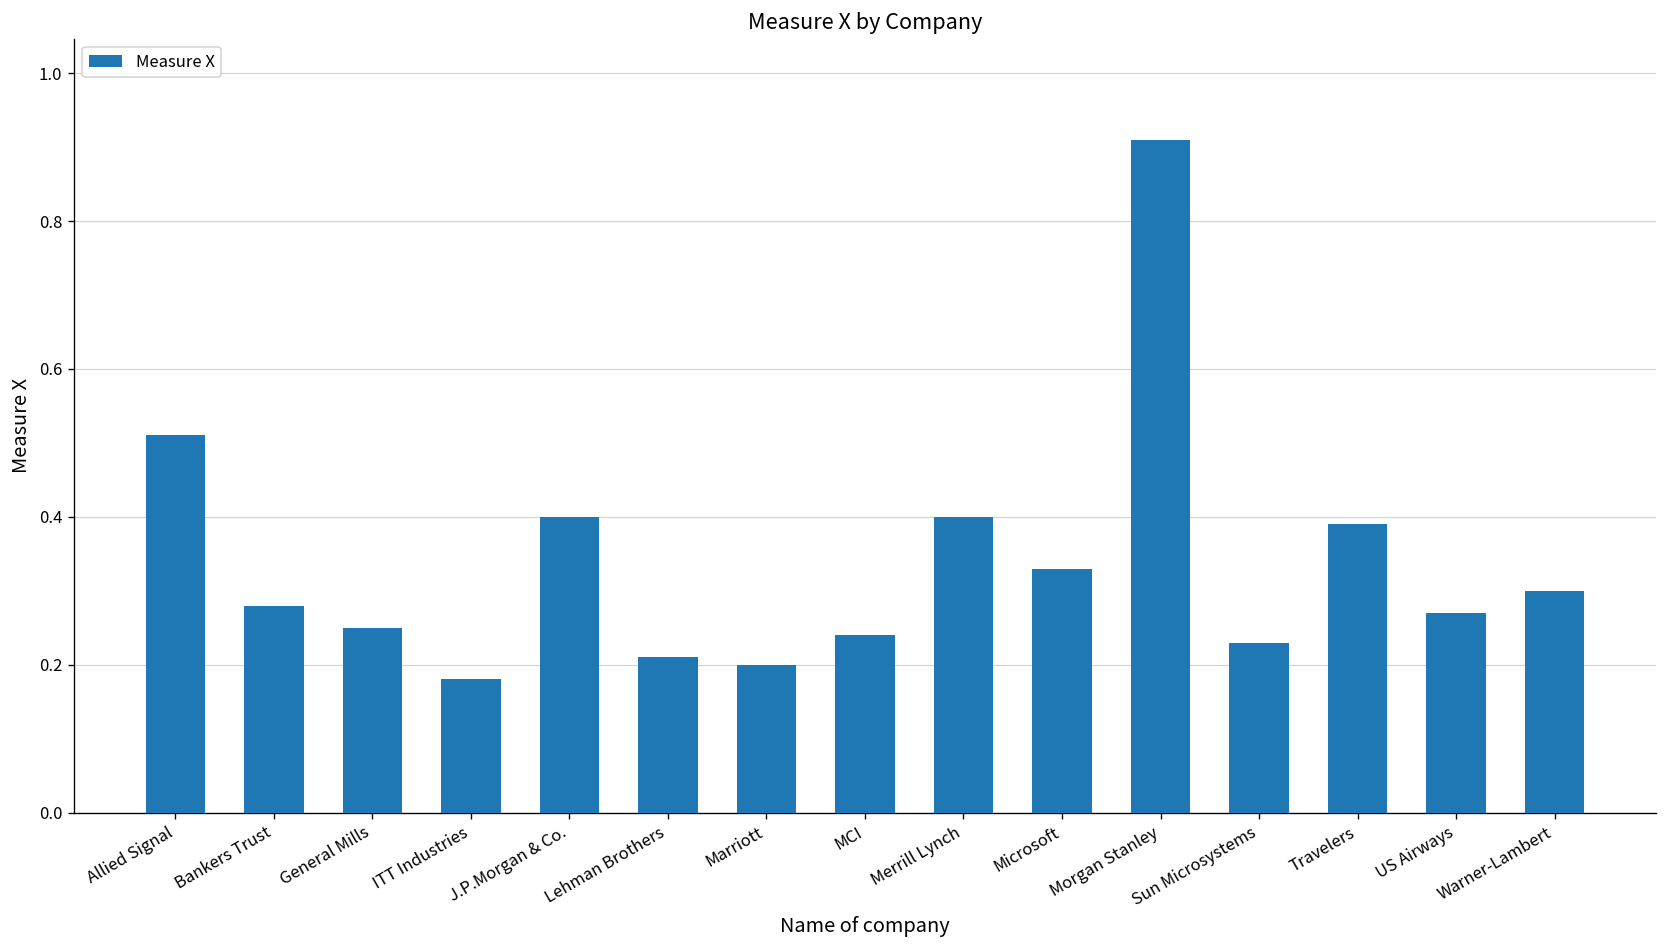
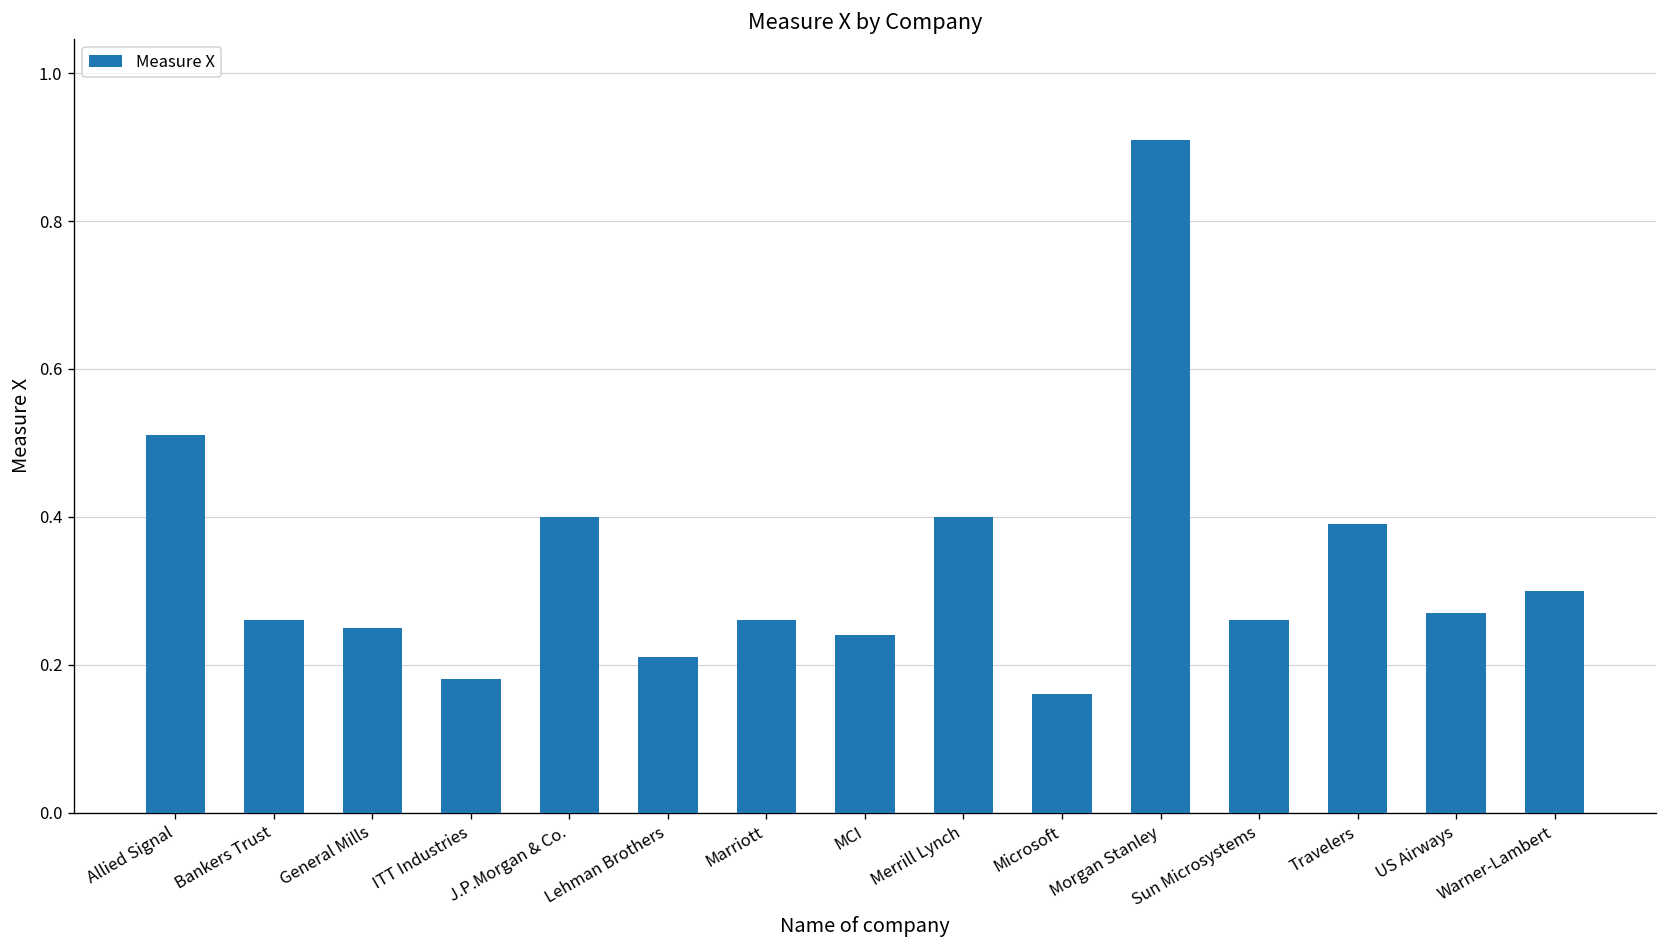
Bankers Trust: 0.28 -> 0.26
Marriott: 0.20 -> 0.26
Microsoft: 0.33 -> 0.16
Sun Microsystems: 0.23 -> 0.26
